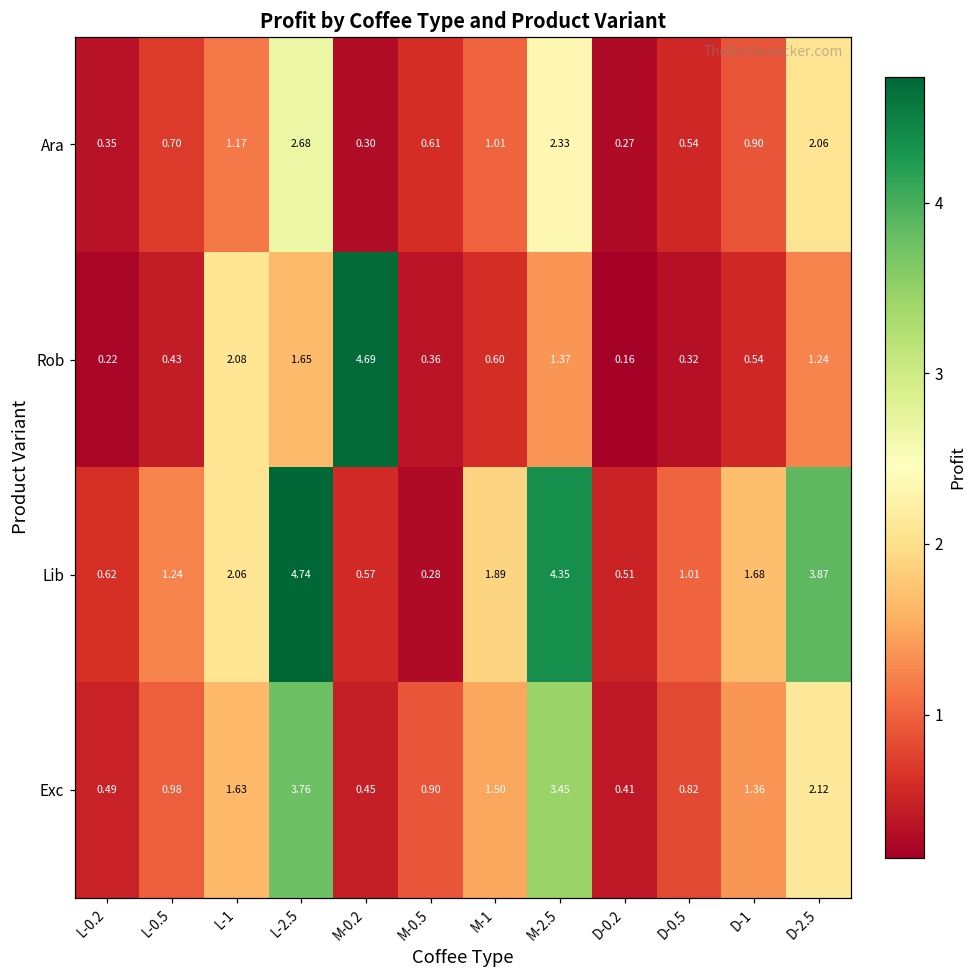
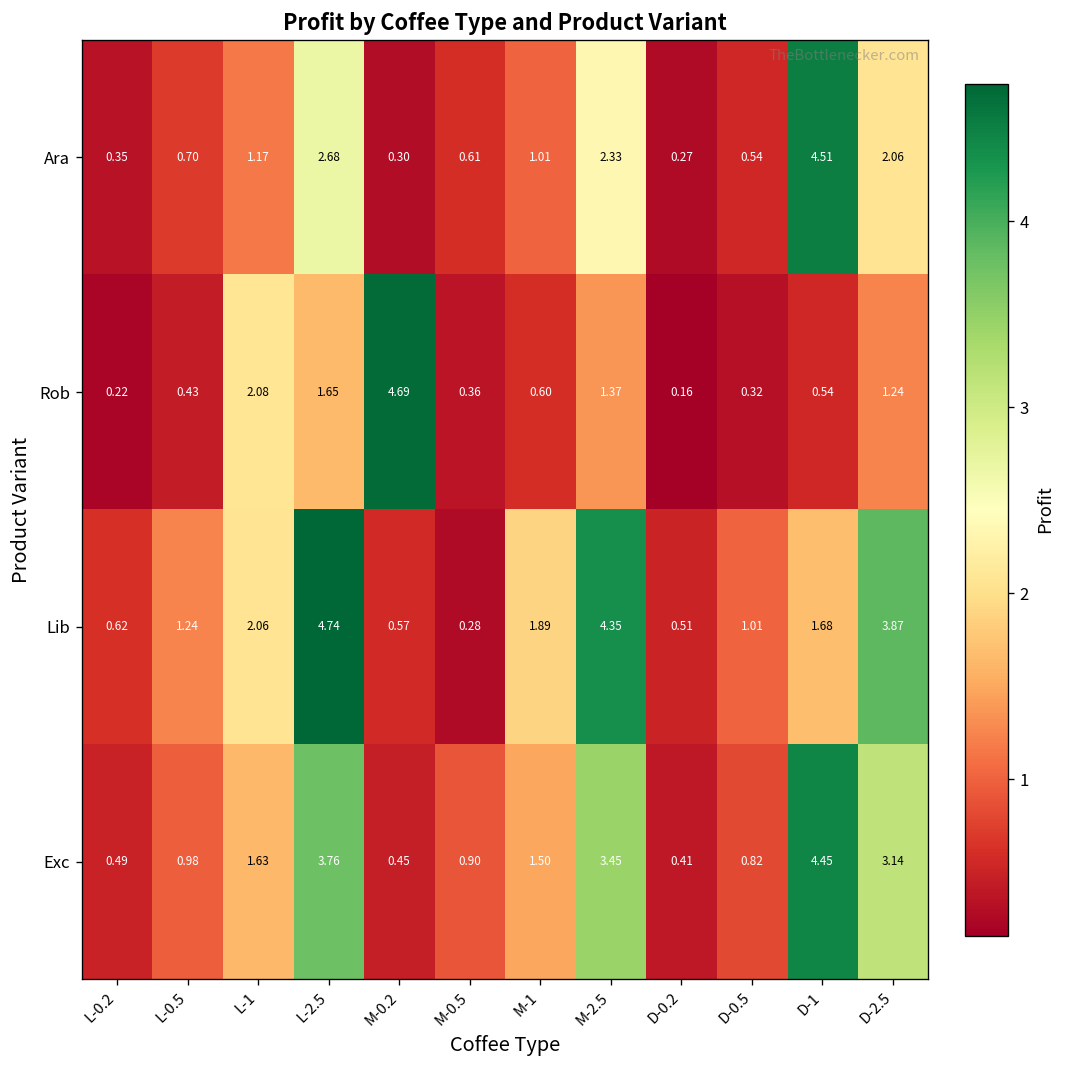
Ara, D-1: 0.90 -> 4.51
Exc, D-1: 1.36 -> 4.45
Exc, D-2.5: 2.12 -> 3.14
